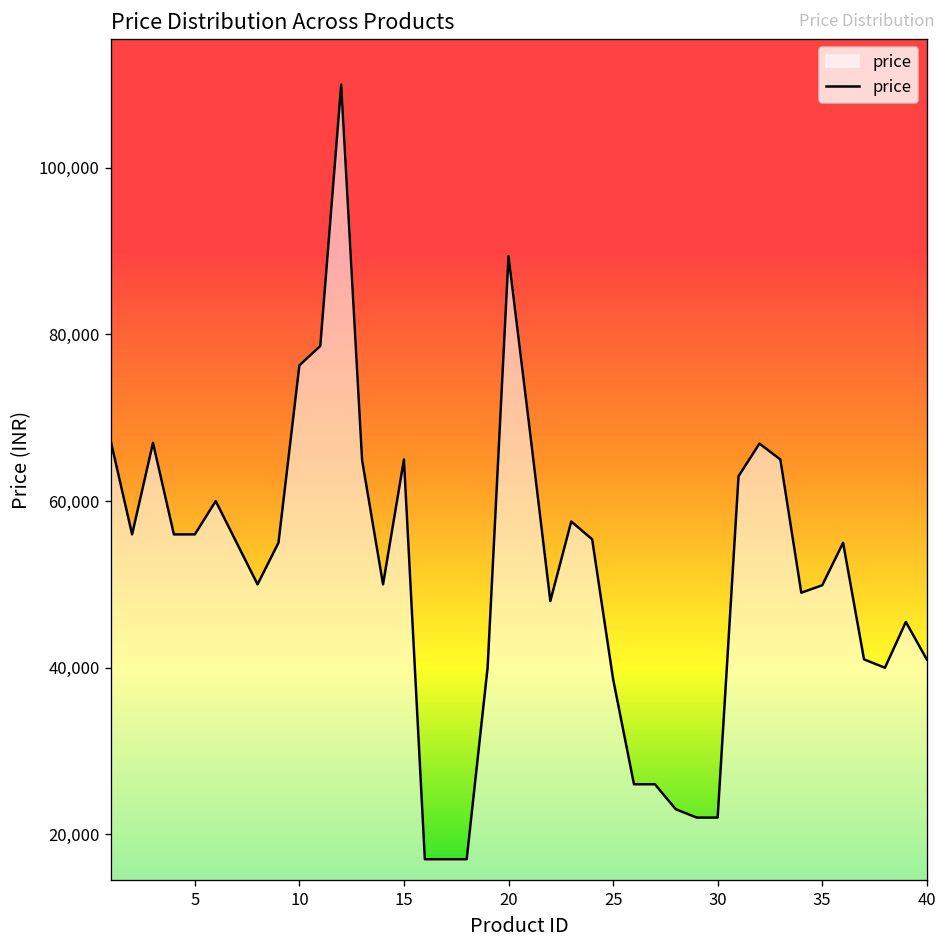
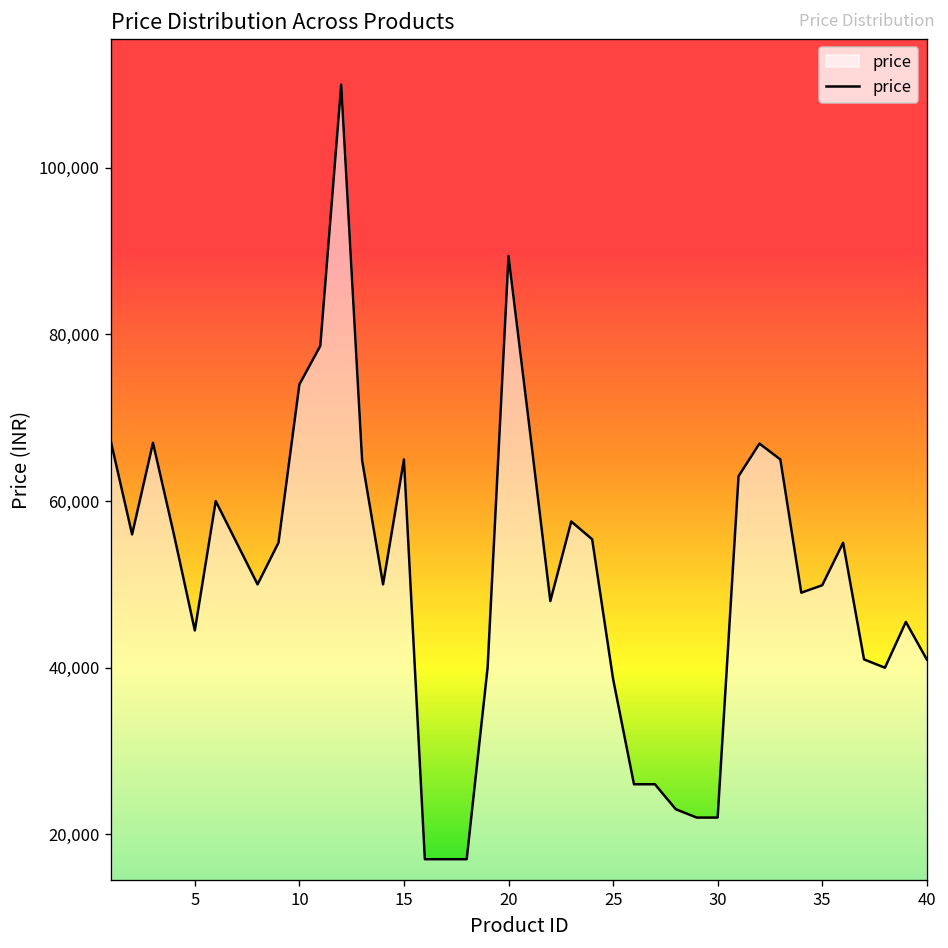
5: 56,000 -> 44,000
10: 76,000 -> 74,000
